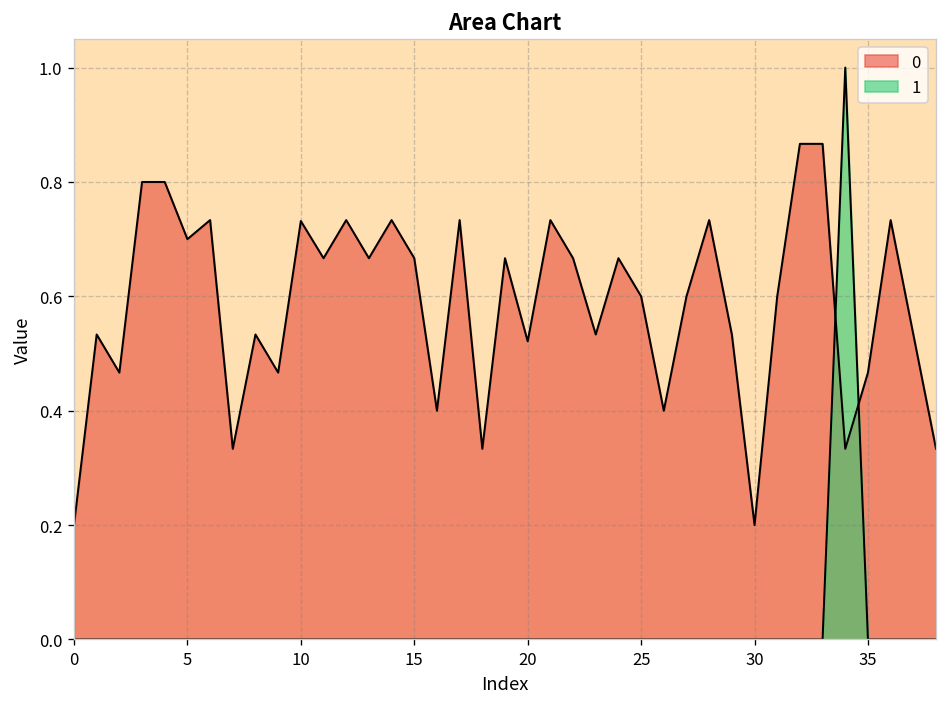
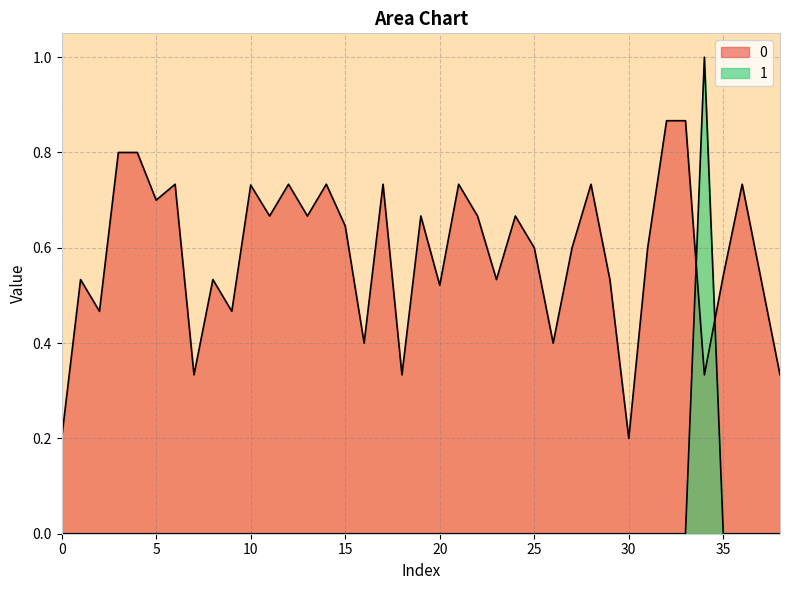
0, 15: 0.67 -> 0.65
0, 35: 0.47 -> 0.54
